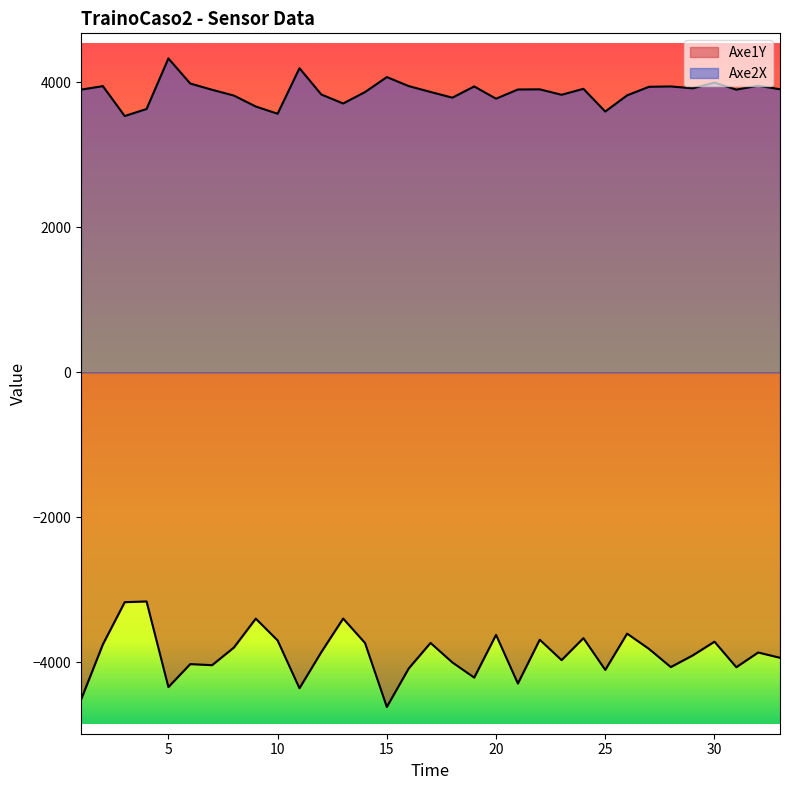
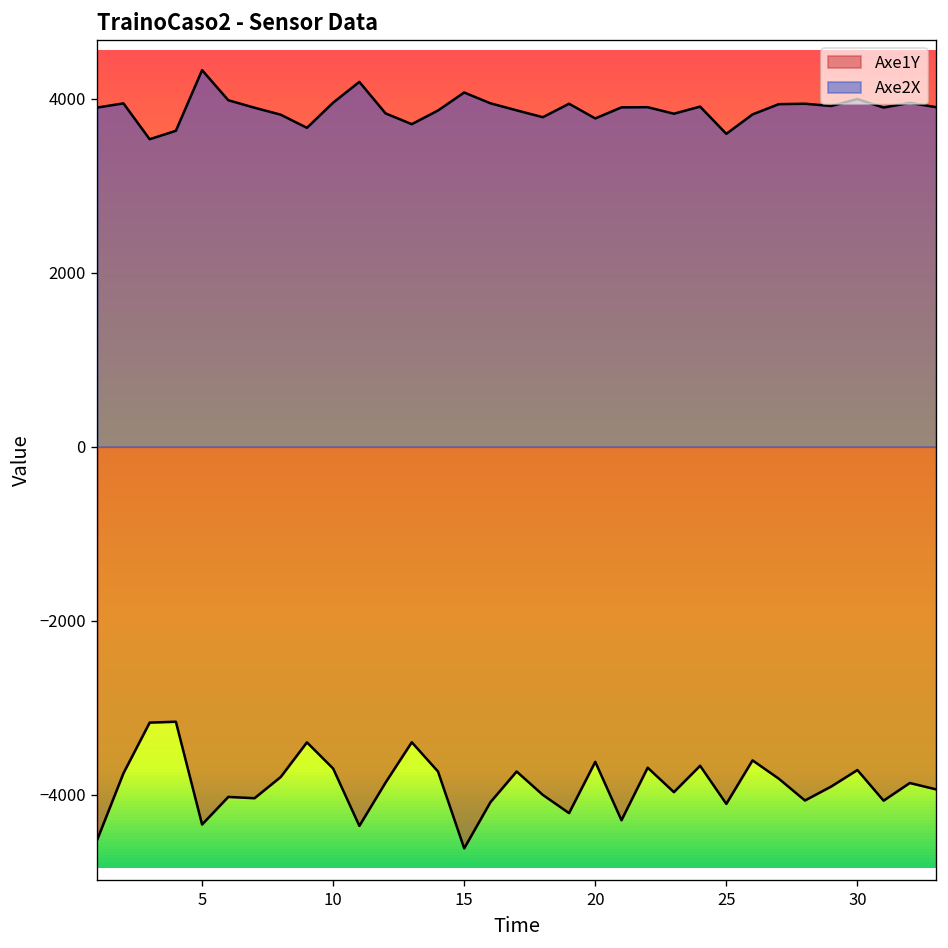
Axe2X, 10: 3600 -> 4000
